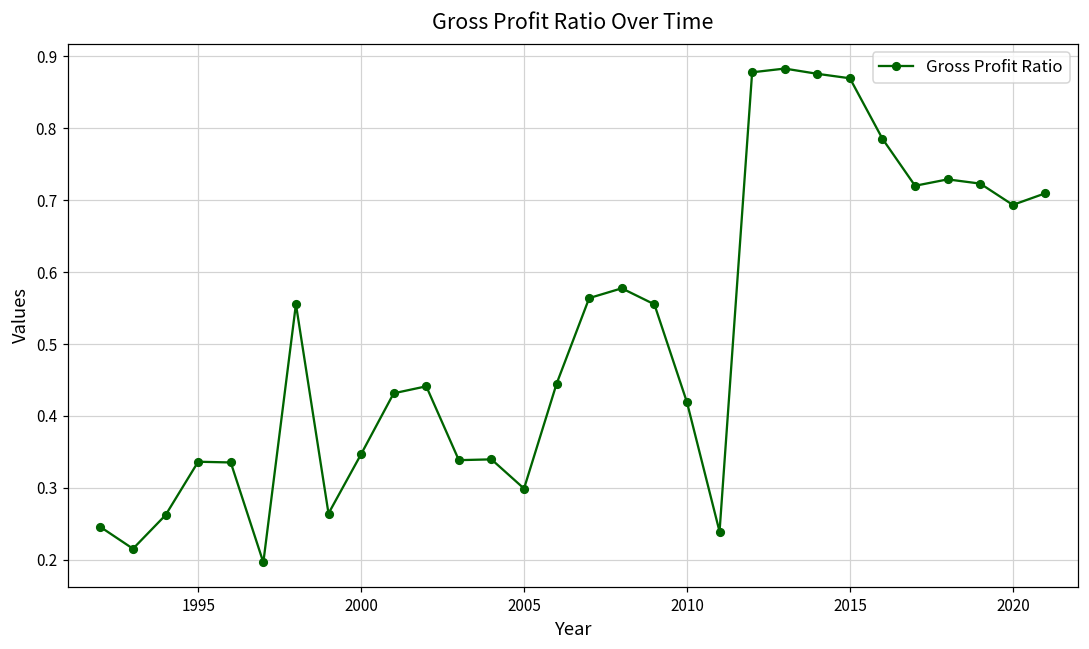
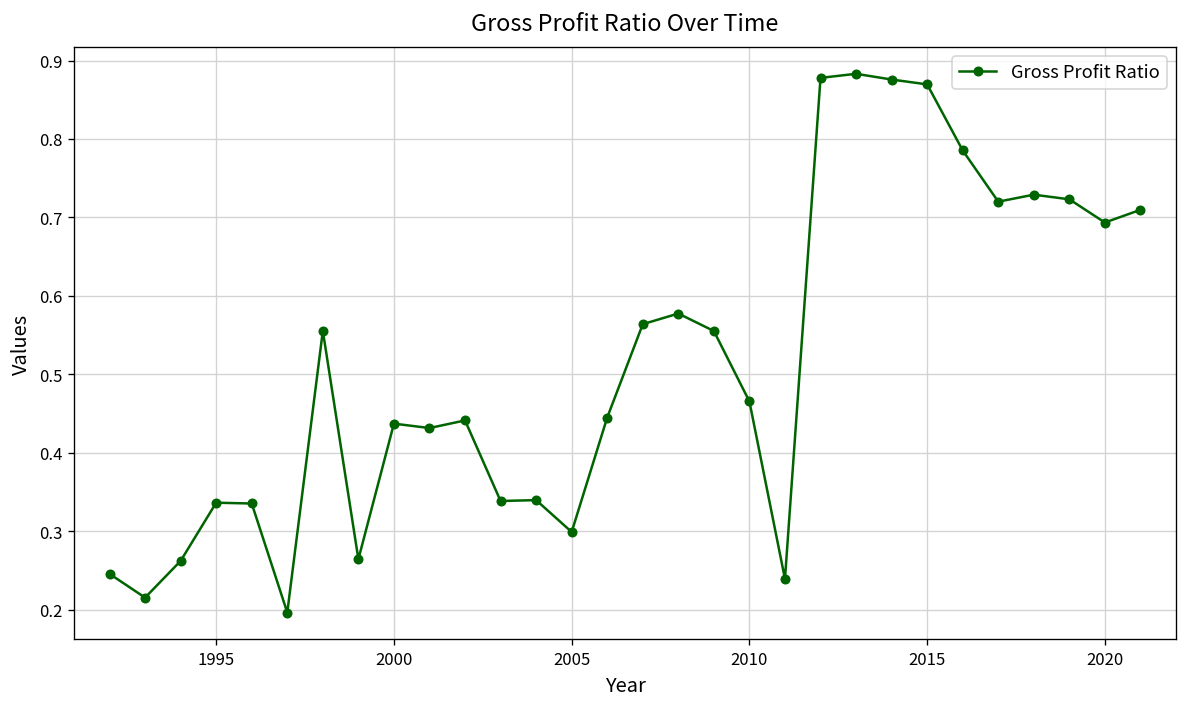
2000: 0.35 -> 0.44
2010: 0.42 -> 0.47
